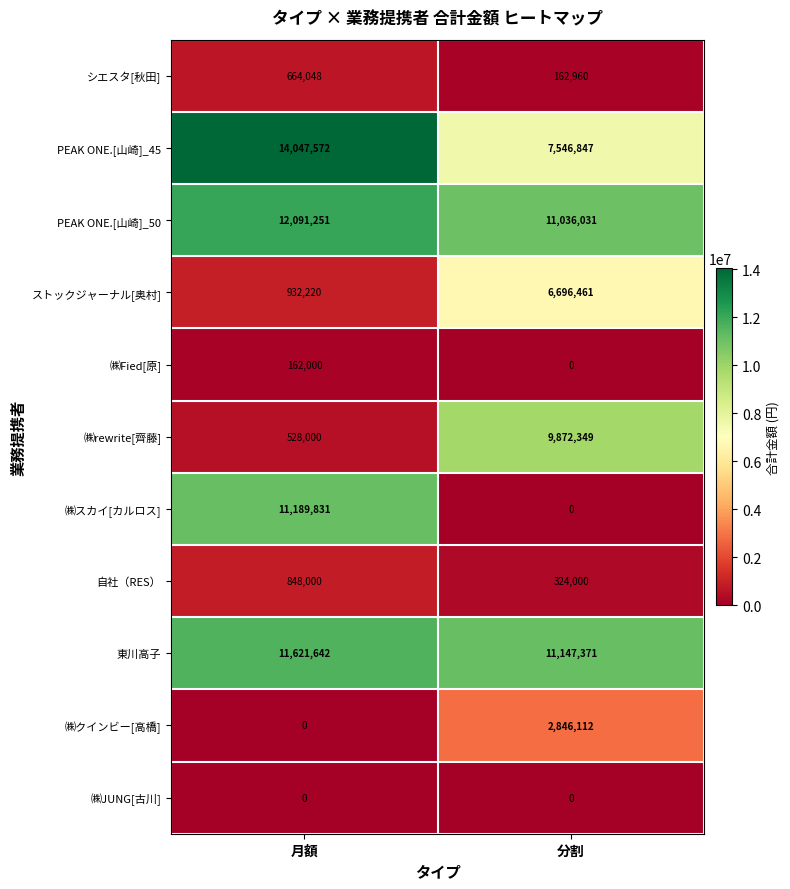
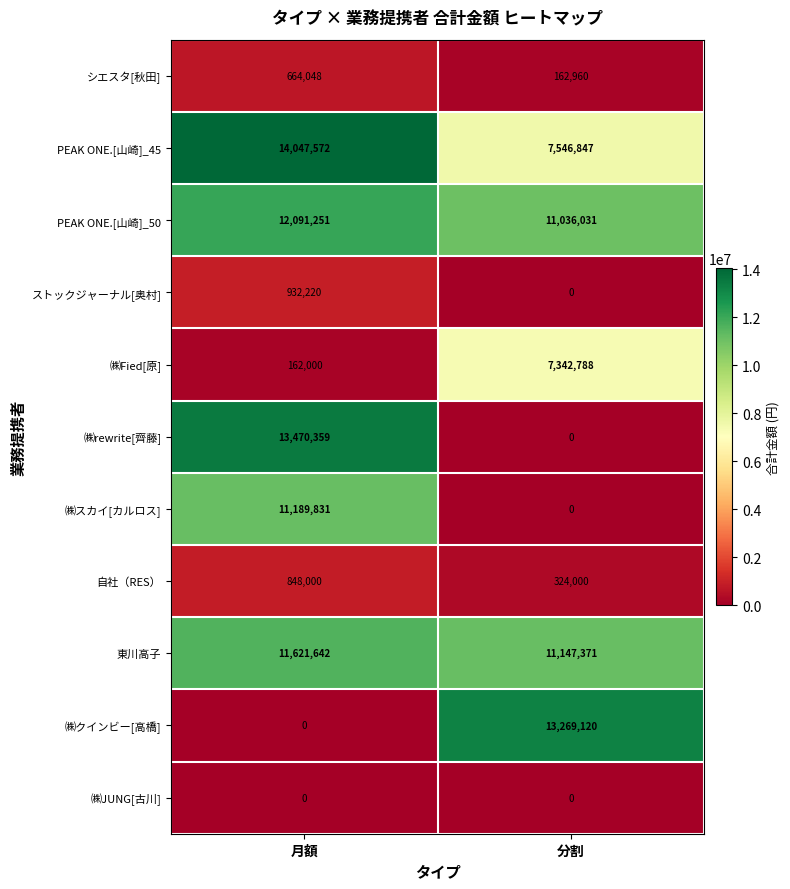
ストックジャーナル[奥村], 分割: 6,696,461 -> 0
㈱Fied[原], 分割: 0 -> 7,342,788
㈱rewrite[齊藤], 月額: 528,000 -> 13,470,359
㈱rewrite[齊藤], 分割: 9,872,349 -> 0
㈱クインビー[高橋], 分割: 2,846,112 -> 13,269,120
